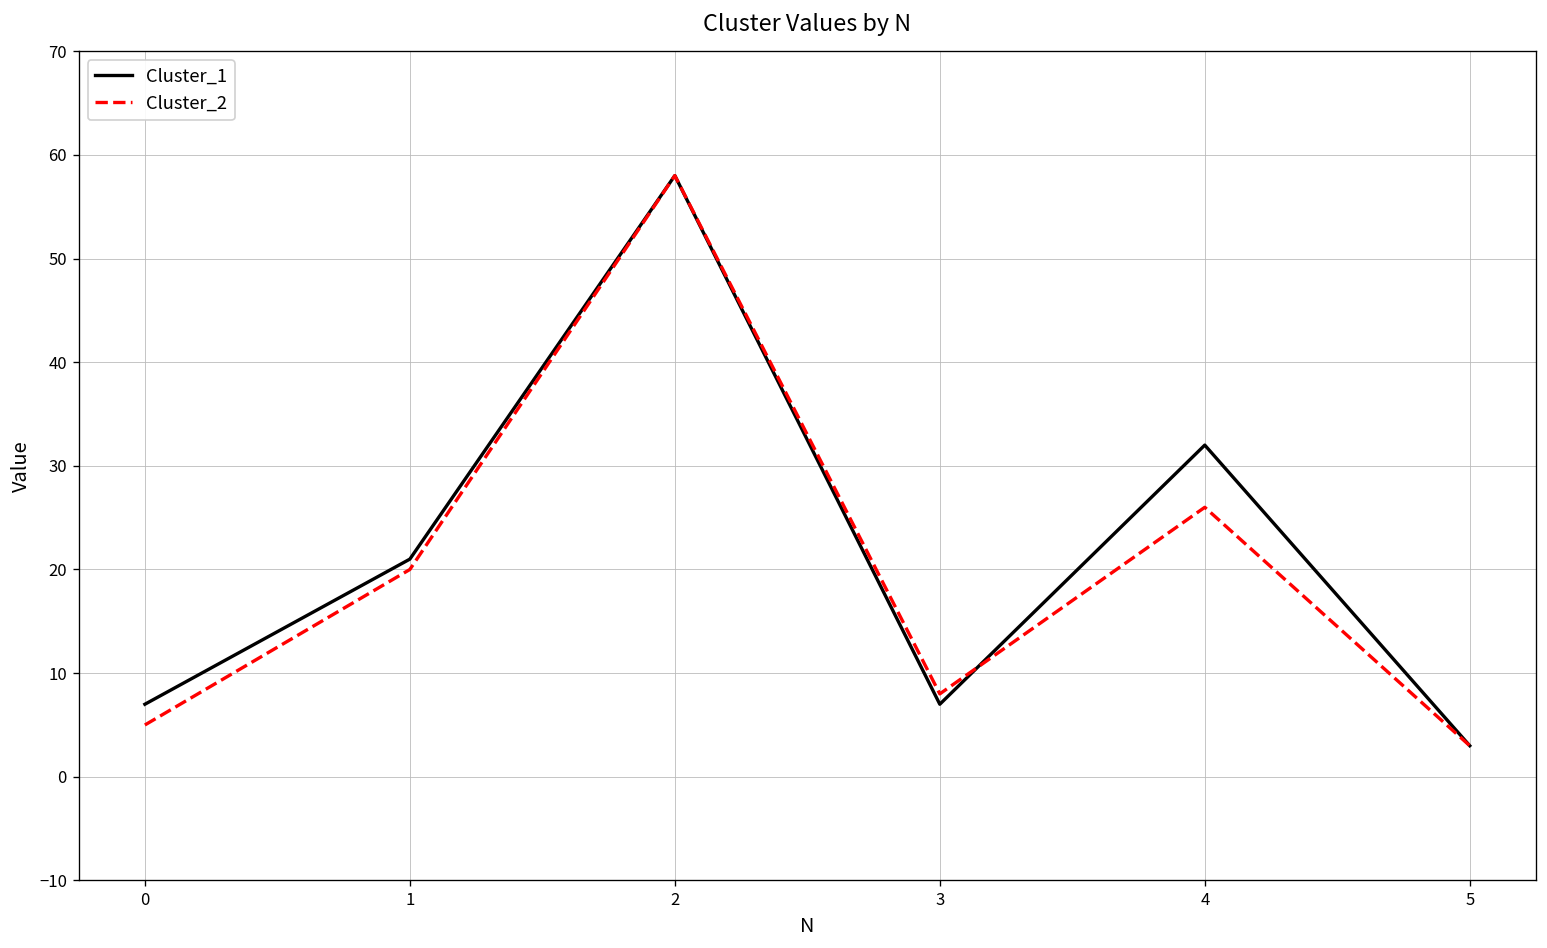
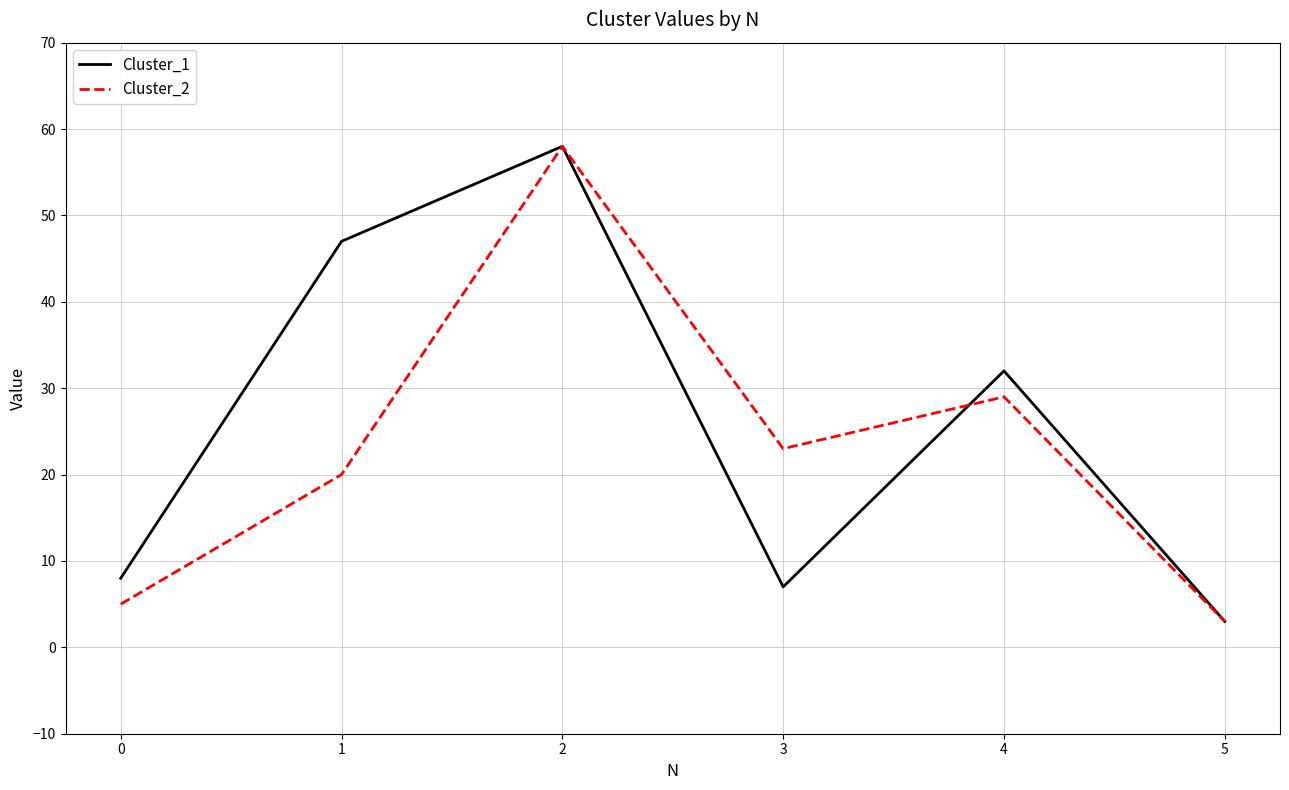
Cluster_1, 0: 7 -> 8
Cluster_1, 1: 21 -> 47
Cluster_2, 3: 8 -> 23
Cluster_2, 4: 26 -> 29
